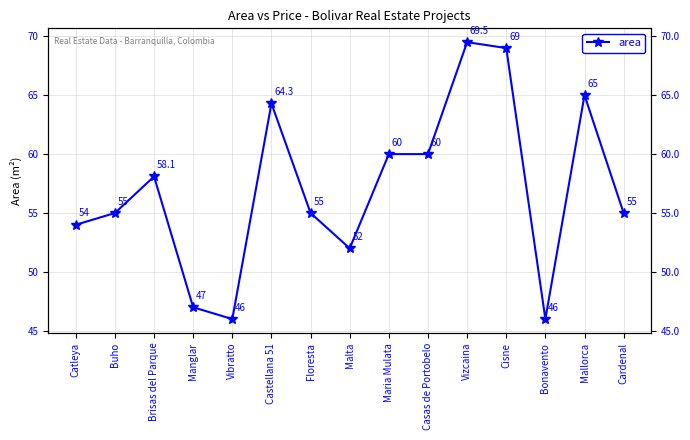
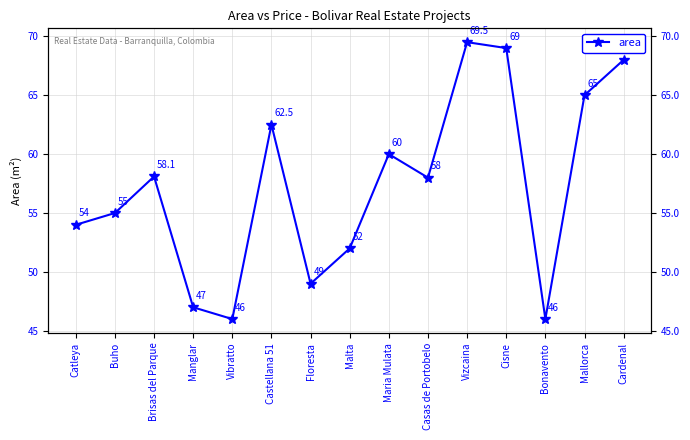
Castellana 51: 64.3 -> 62.5
Floresta: 55 -> 49
Casas de Portobelo: 60 -> 58
Cardenal: 55 -> 68
